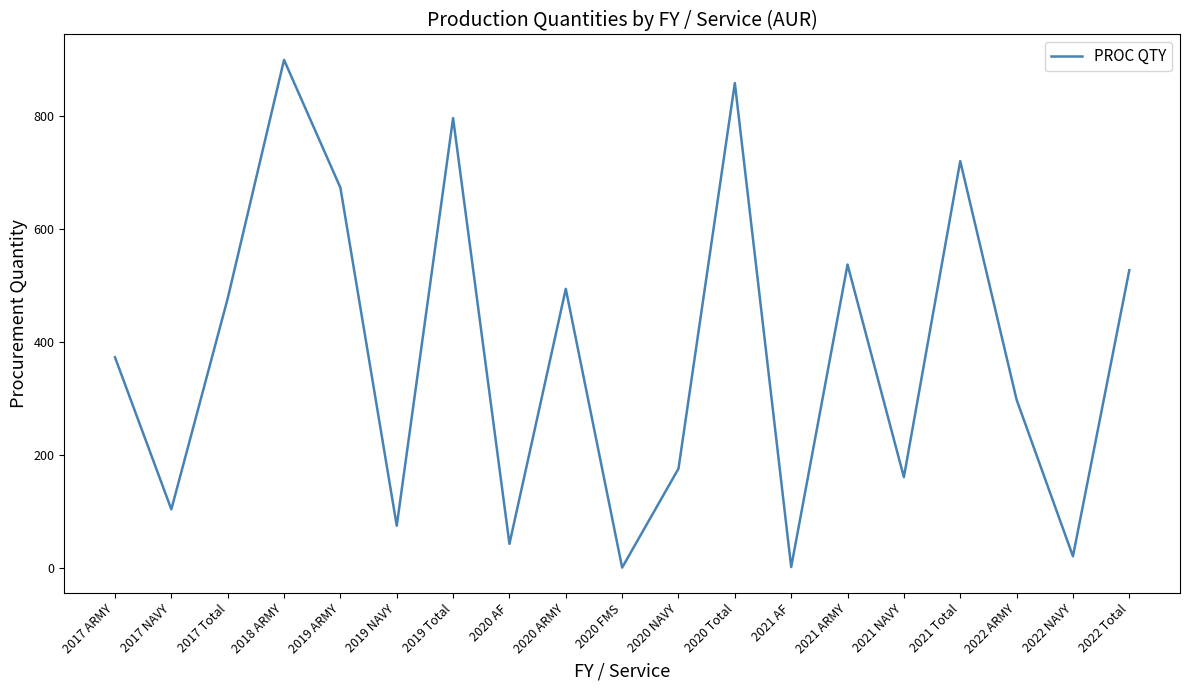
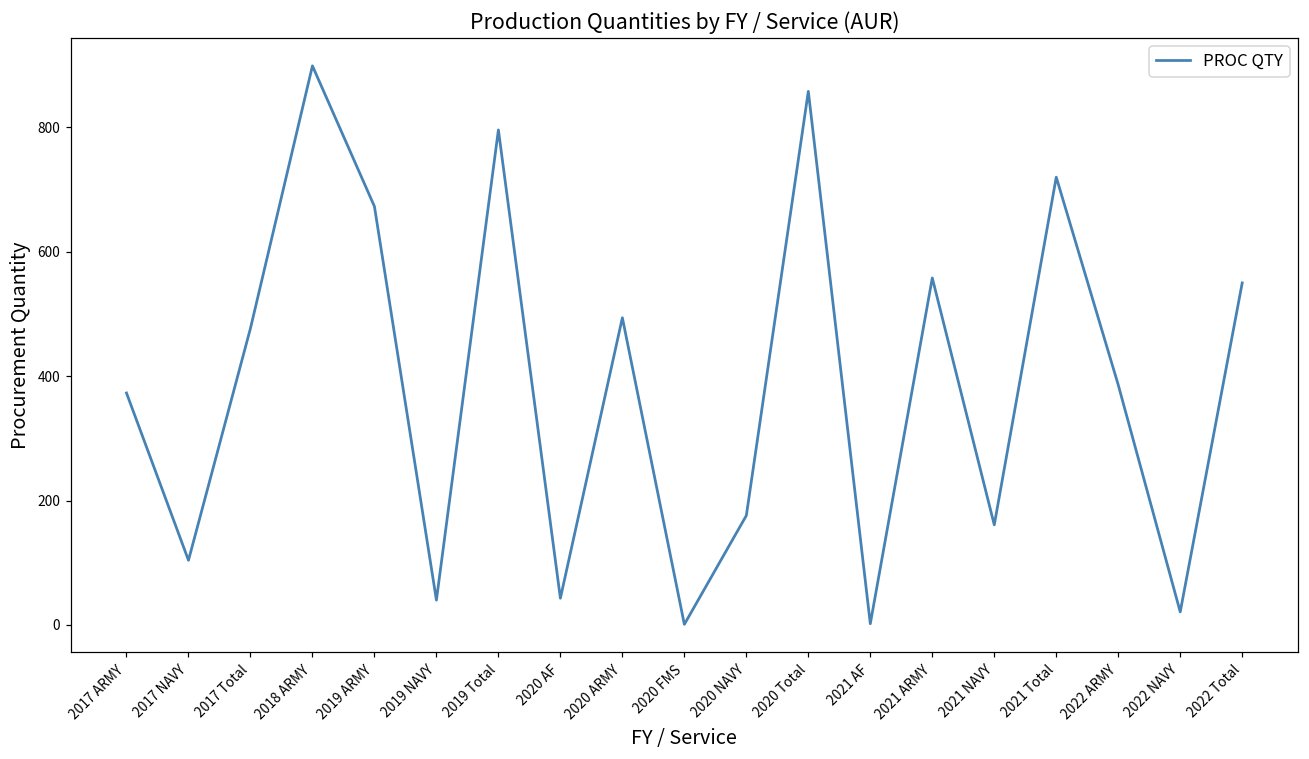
2019 NAVY: 80 -> 40
2021 ARMY: 540 -> 560
2022 ARMY: 300 -> 390
2022 Total: 530 -> 550
